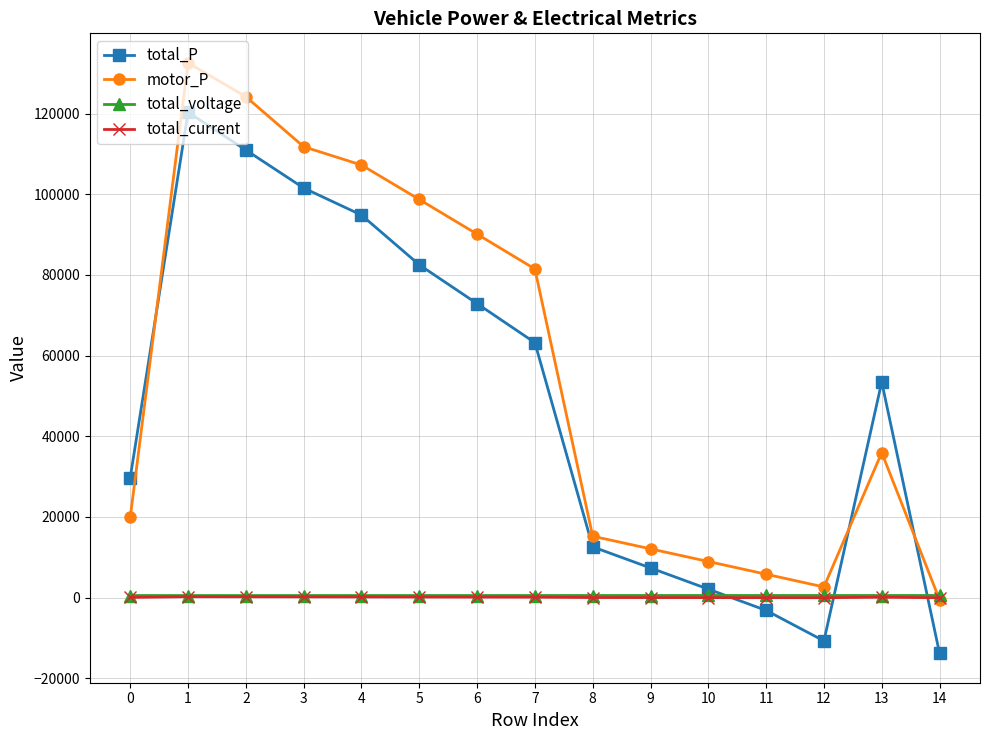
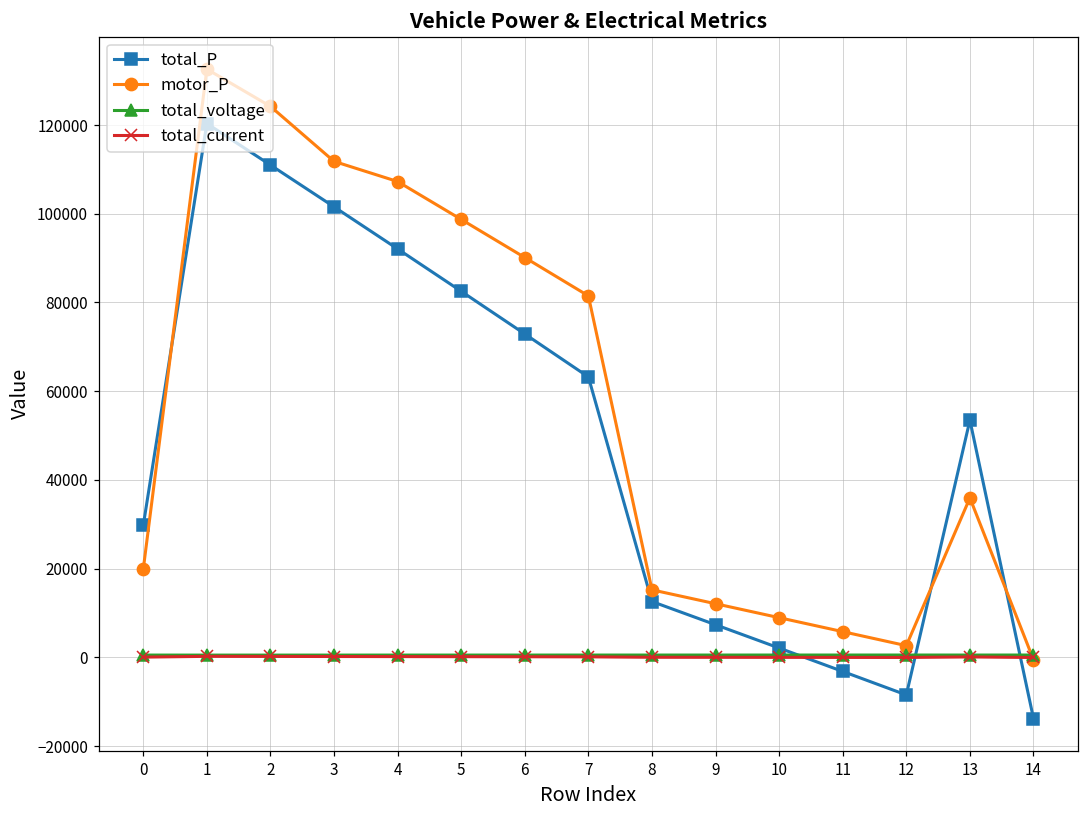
total_P, 4: 95000 -> 92000
total_P, 12: -11000 -> -8000
